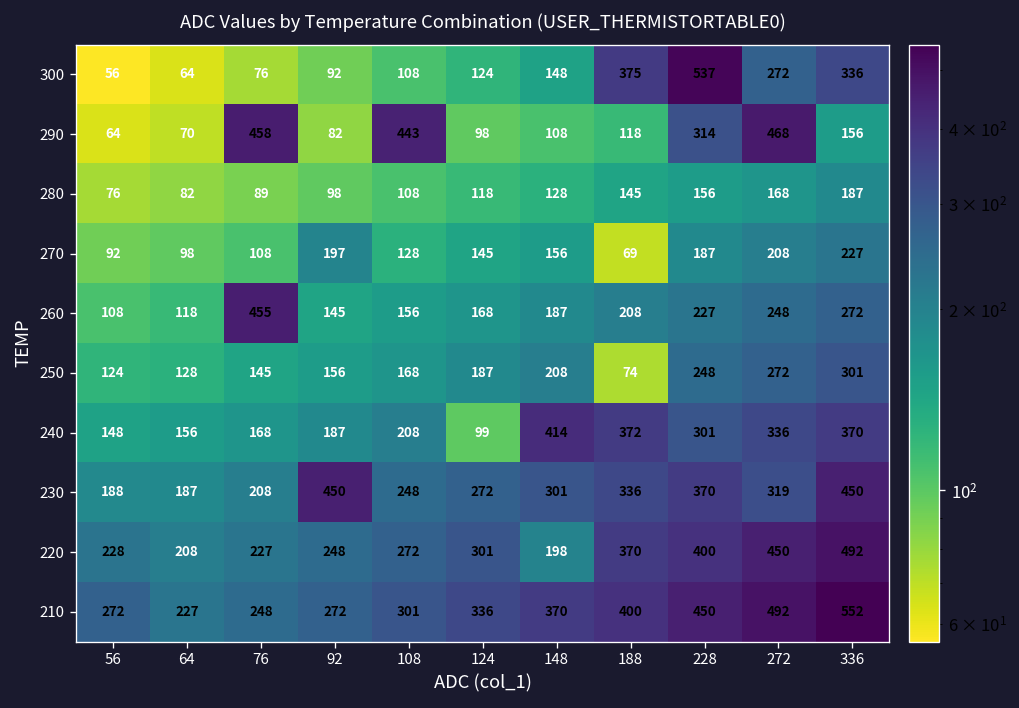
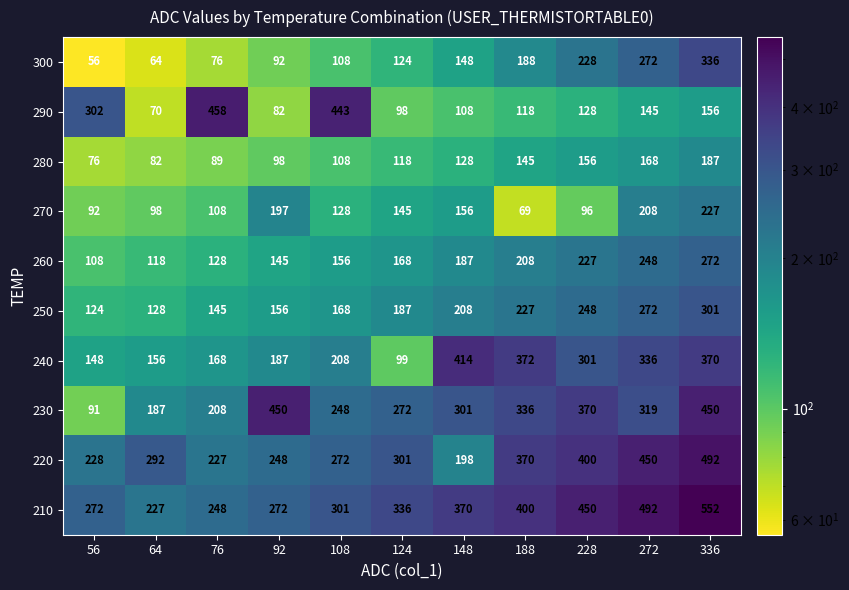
300, 188: 375 -> 188
300, 228: 537 -> 228
290, 56: 64 -> 302
290, 228: 314 -> 128
290, 272: 468 -> 145
270, 228: 187 -> 96
260, 76: 455 -> 128
250, 188: 74 -> 227
230, 56: 188 -> 91
220, 64: 208 -> 292
